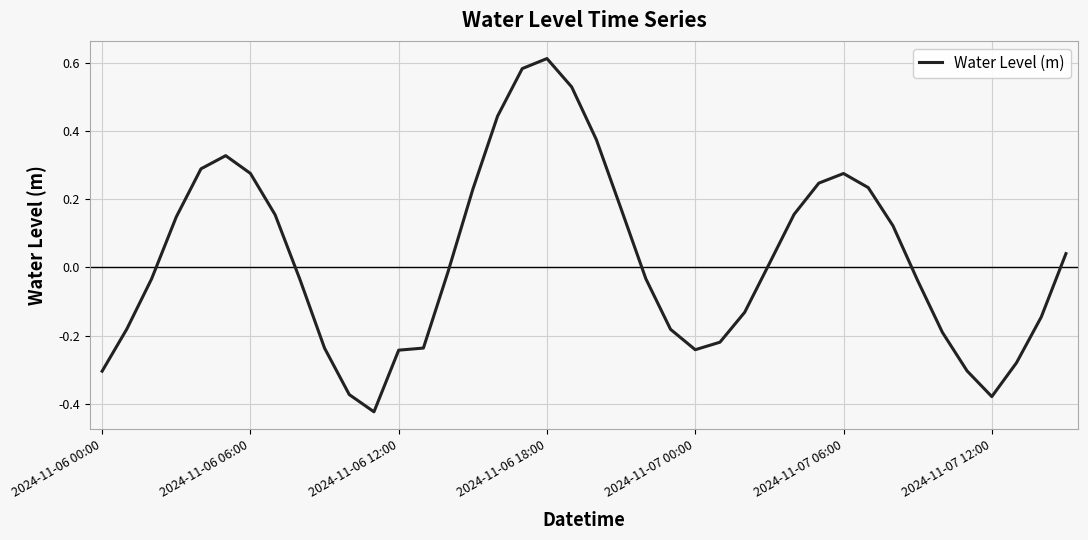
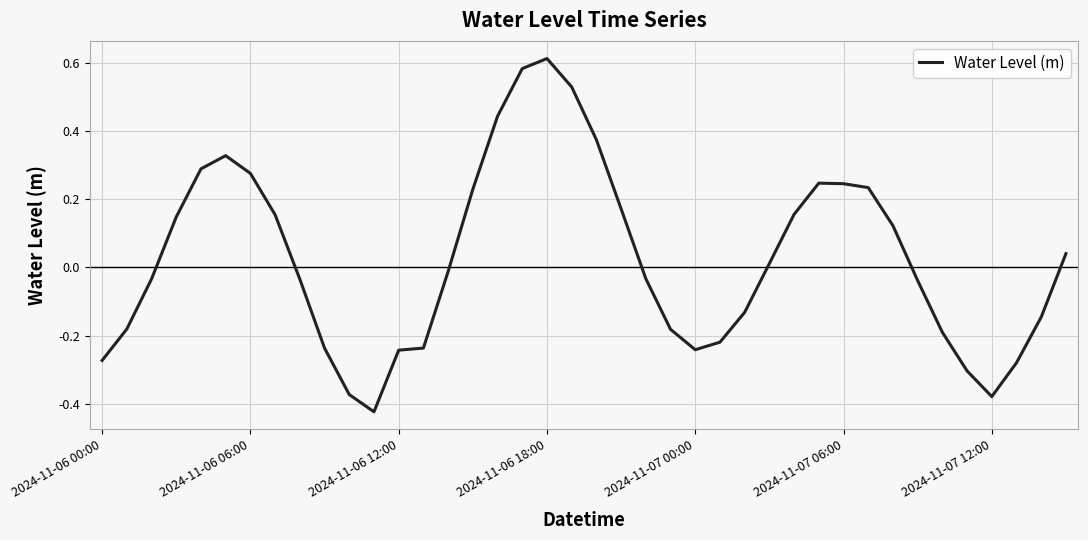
2024-11-06 00:00: -0.30 -> -0.27
2024-11-07 06:00: 0.28 -> 0.25
